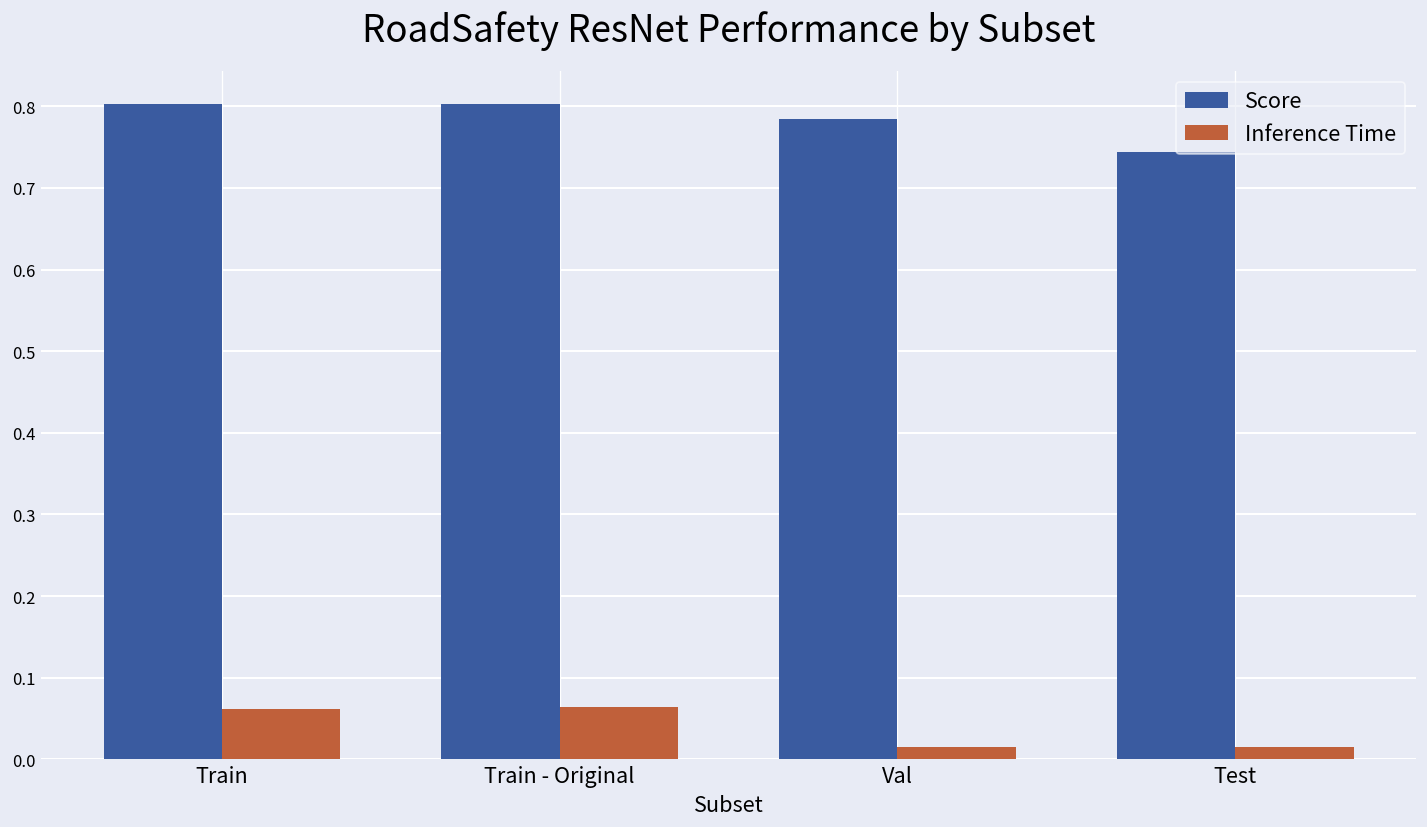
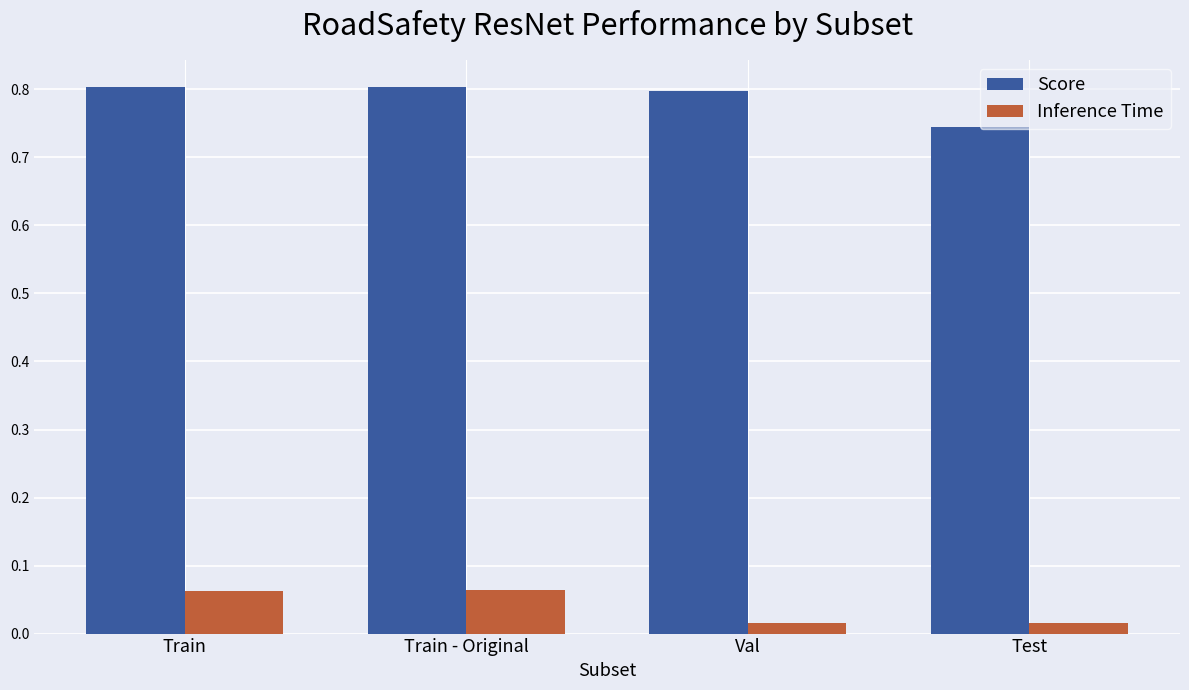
Score, Val: 0.78 -> 0.80
